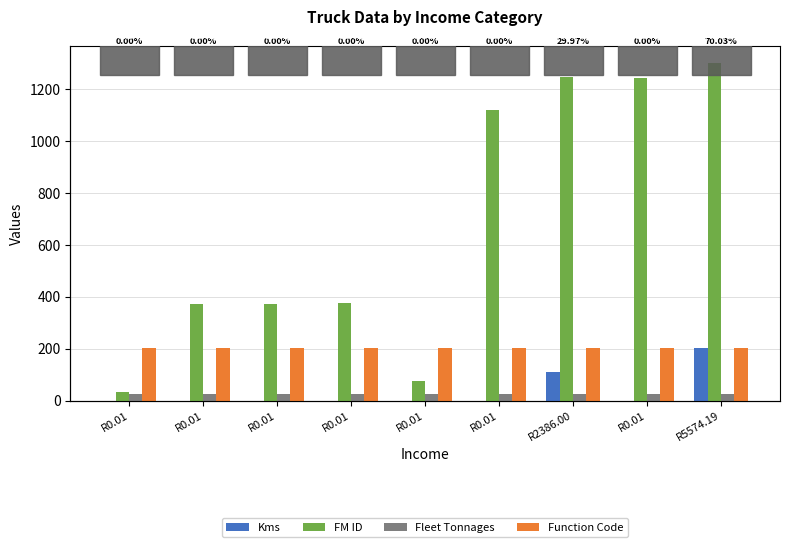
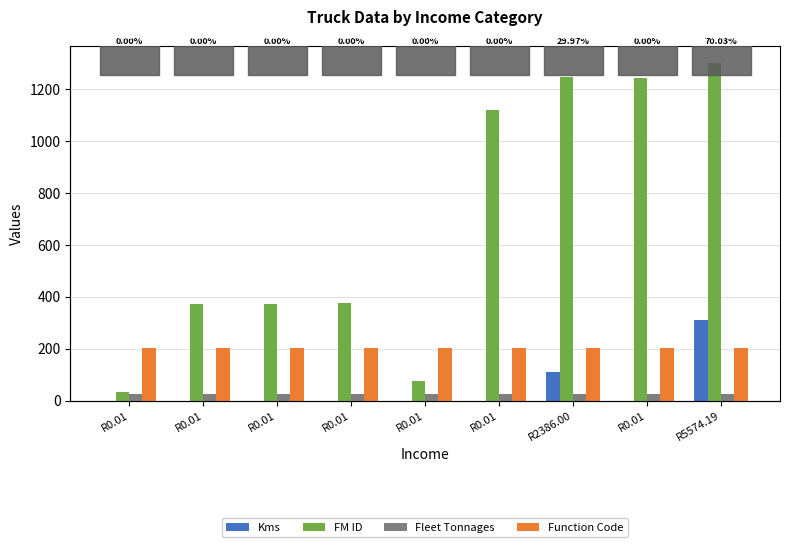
Kms, R5574.19: 210 -> 310
